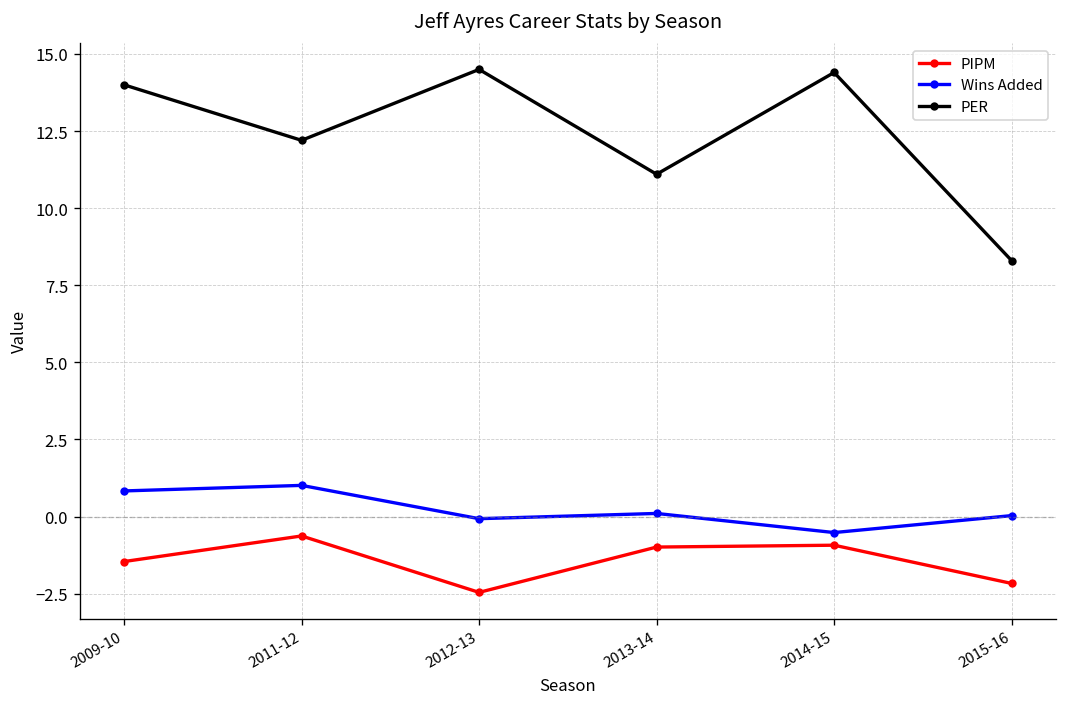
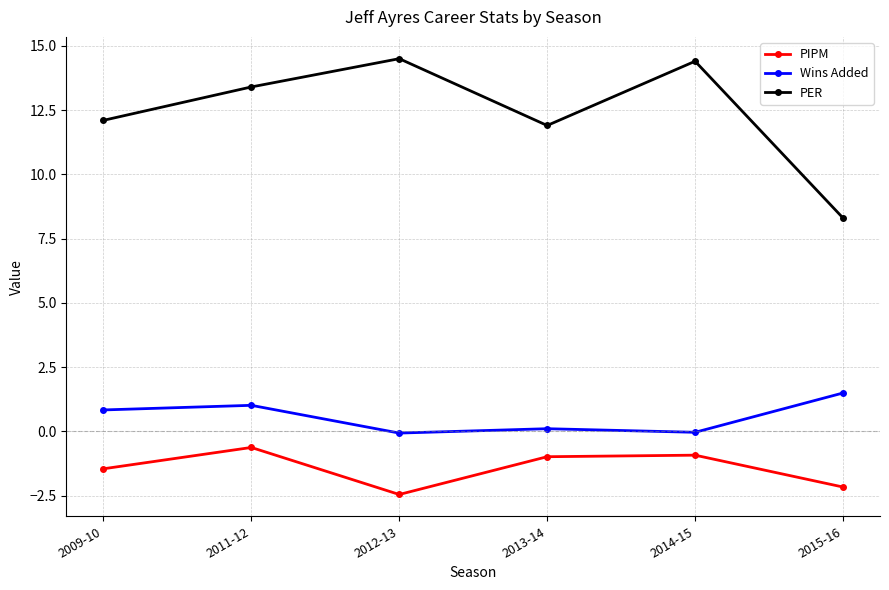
PER, 2009-10: 14.0 -> 12.1
PER, 2011-12: 12.2 -> 13.4
PER, 2013-14: 11.1 -> 11.9
Wins Added, 2014-15: -0.5 -> 0.0
Wins Added, 2015-16: 0.0 -> 1.5
